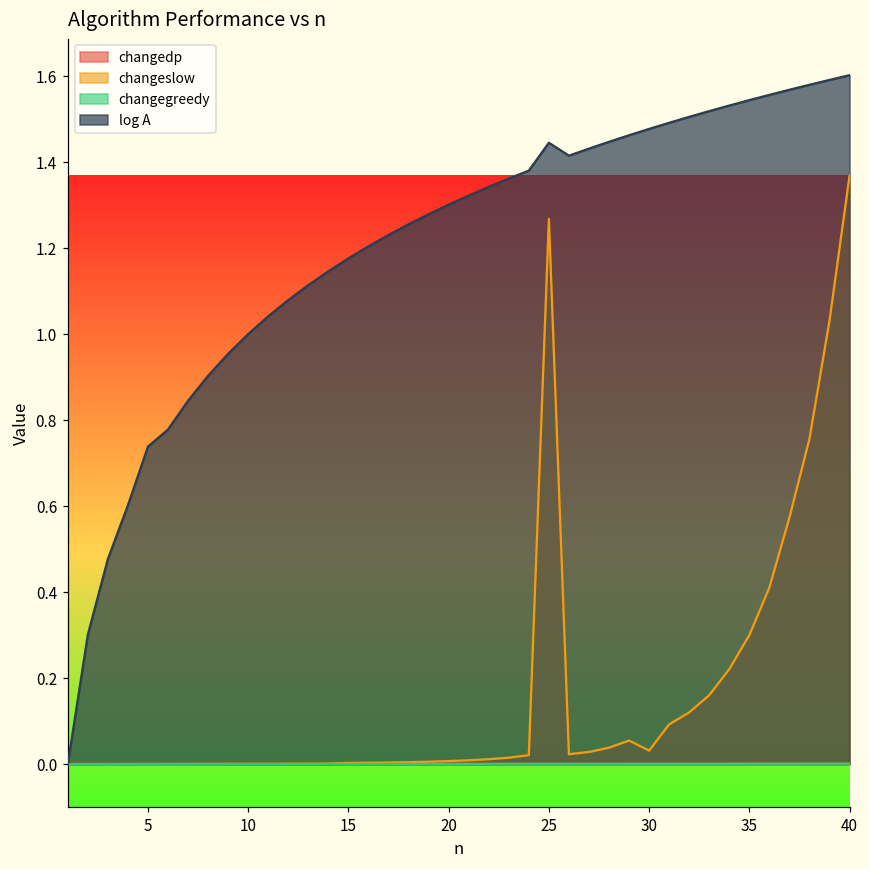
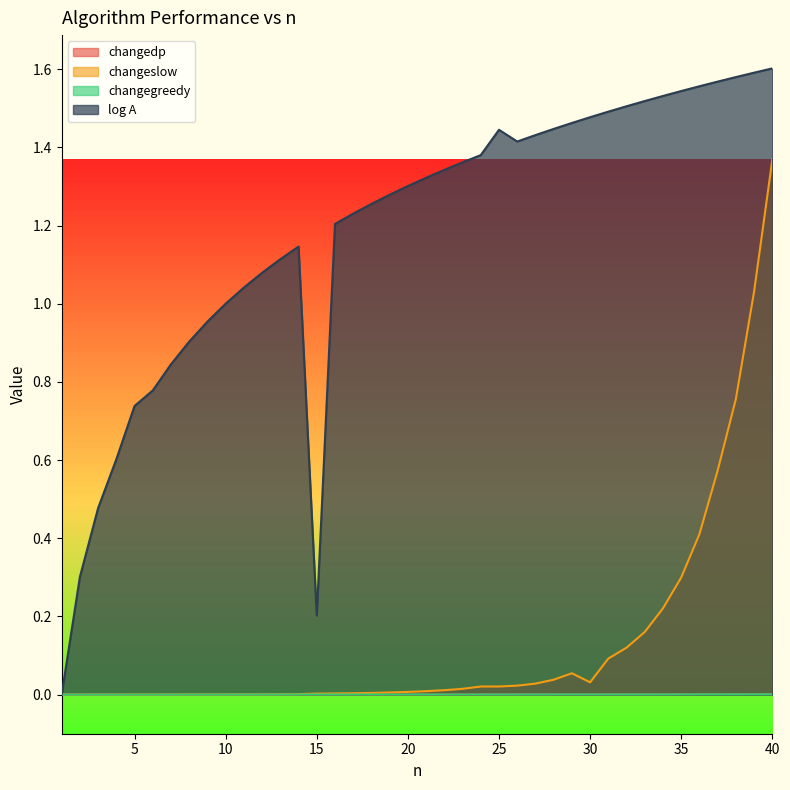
log A, 15: 1.18 -> 0.20
changeslow, 25: 1.27 -> 0.02
